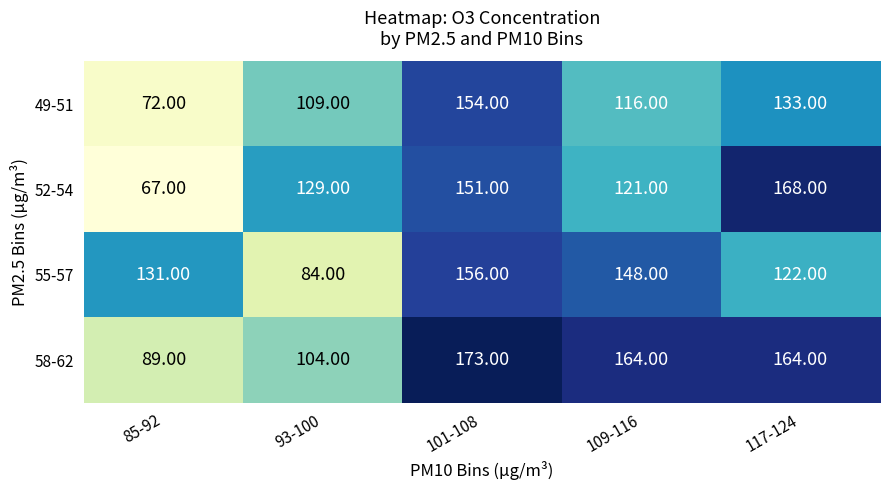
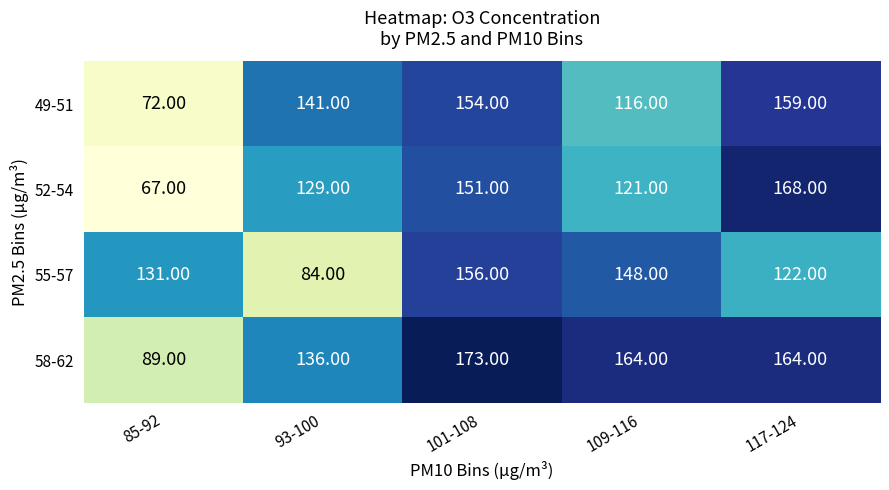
49-51, 93-100: 109.00 -> 141.00
49-51, 117-124: 133.00 -> 159.00
58-62, 93-100: 104.00 -> 136.00
